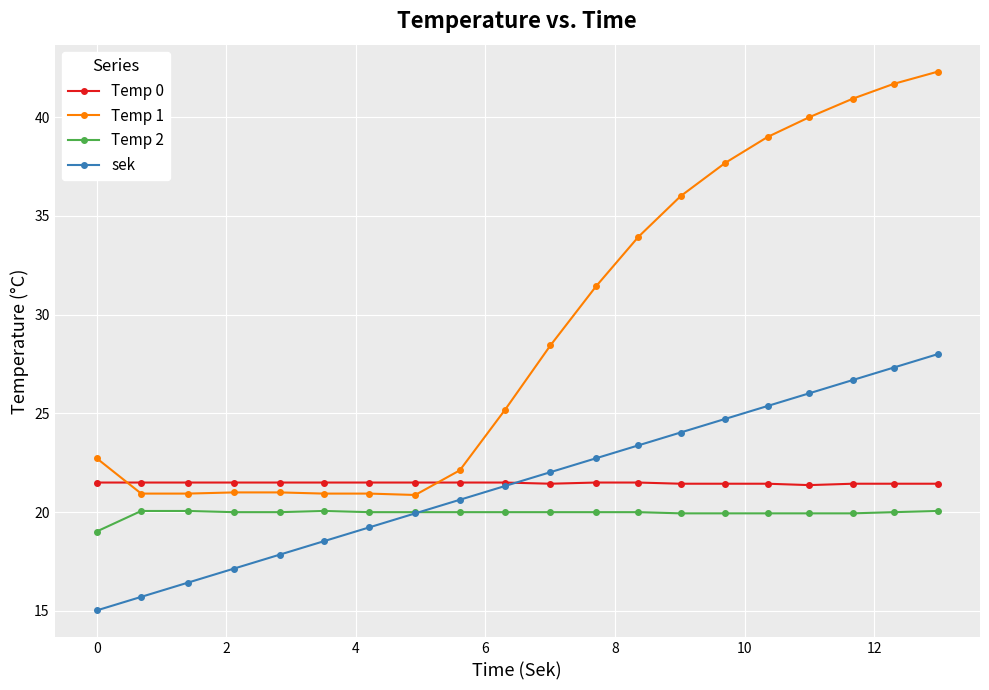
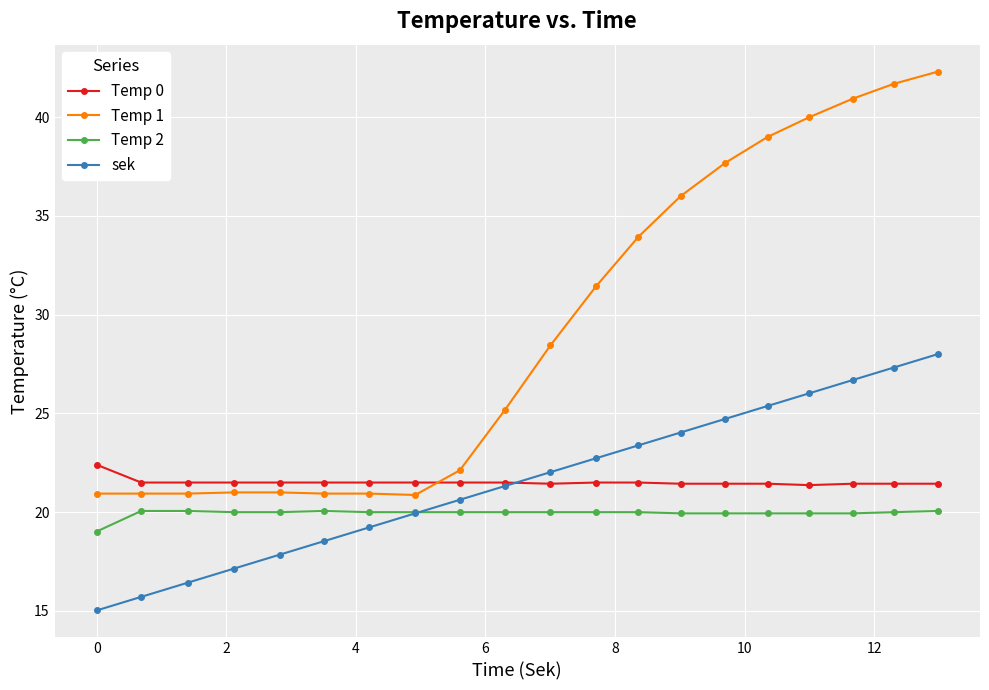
Temp 0, 0: 21.5 -> 22.4
Temp 1, 0: 22.7 -> 20.9
